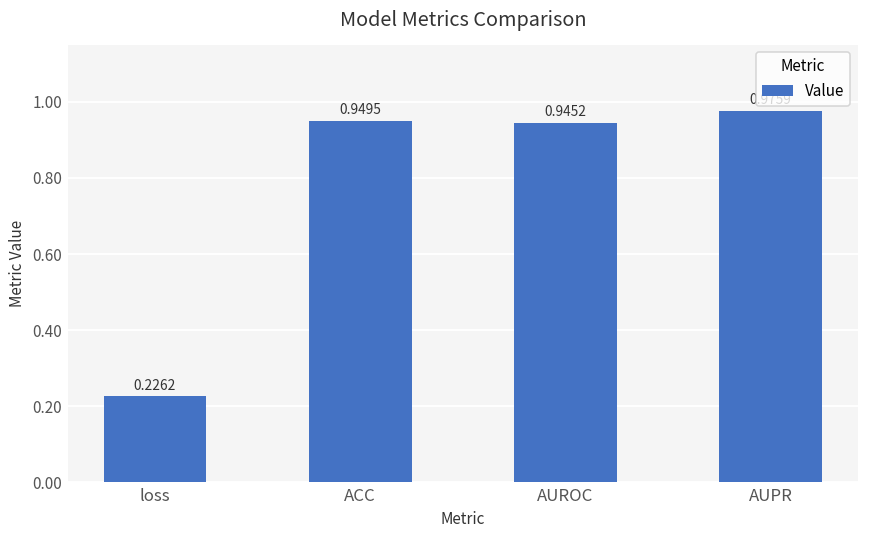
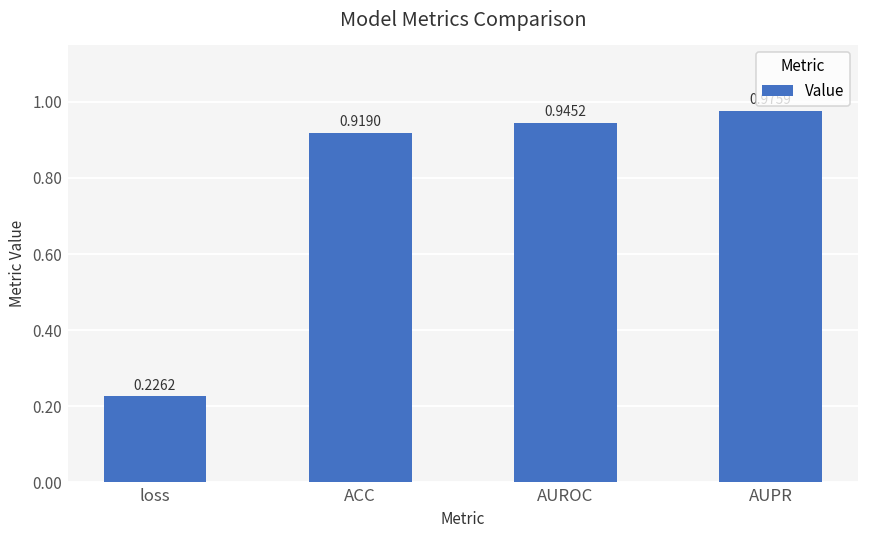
ACC: 0.9495 -> 0.9190
